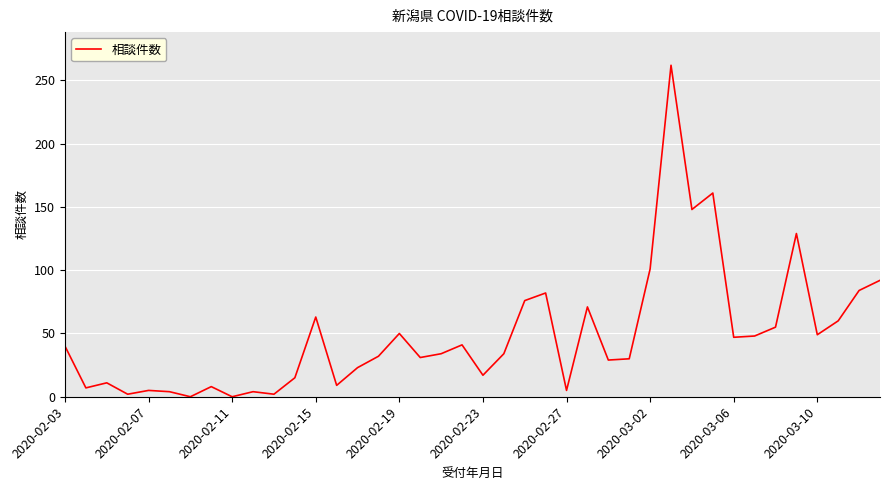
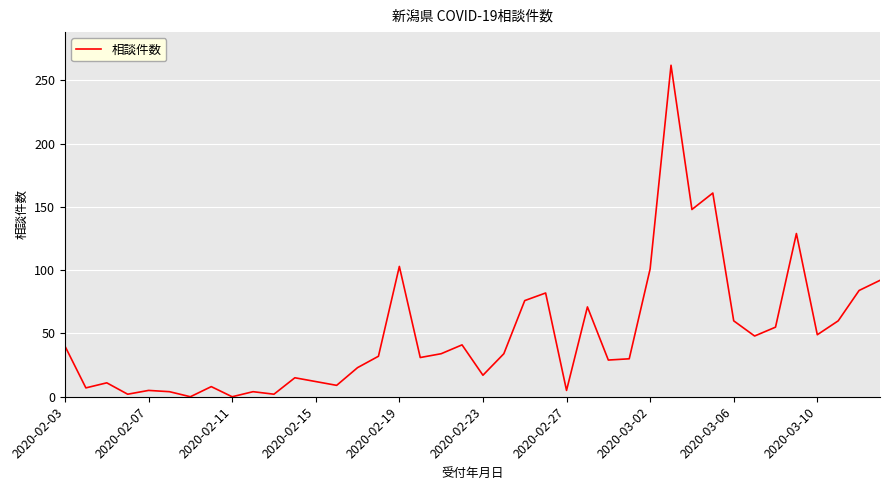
2020-02-15: 63 -> 12
2020-02-19: 50 -> 103
2020-03-06: 47 -> 60
